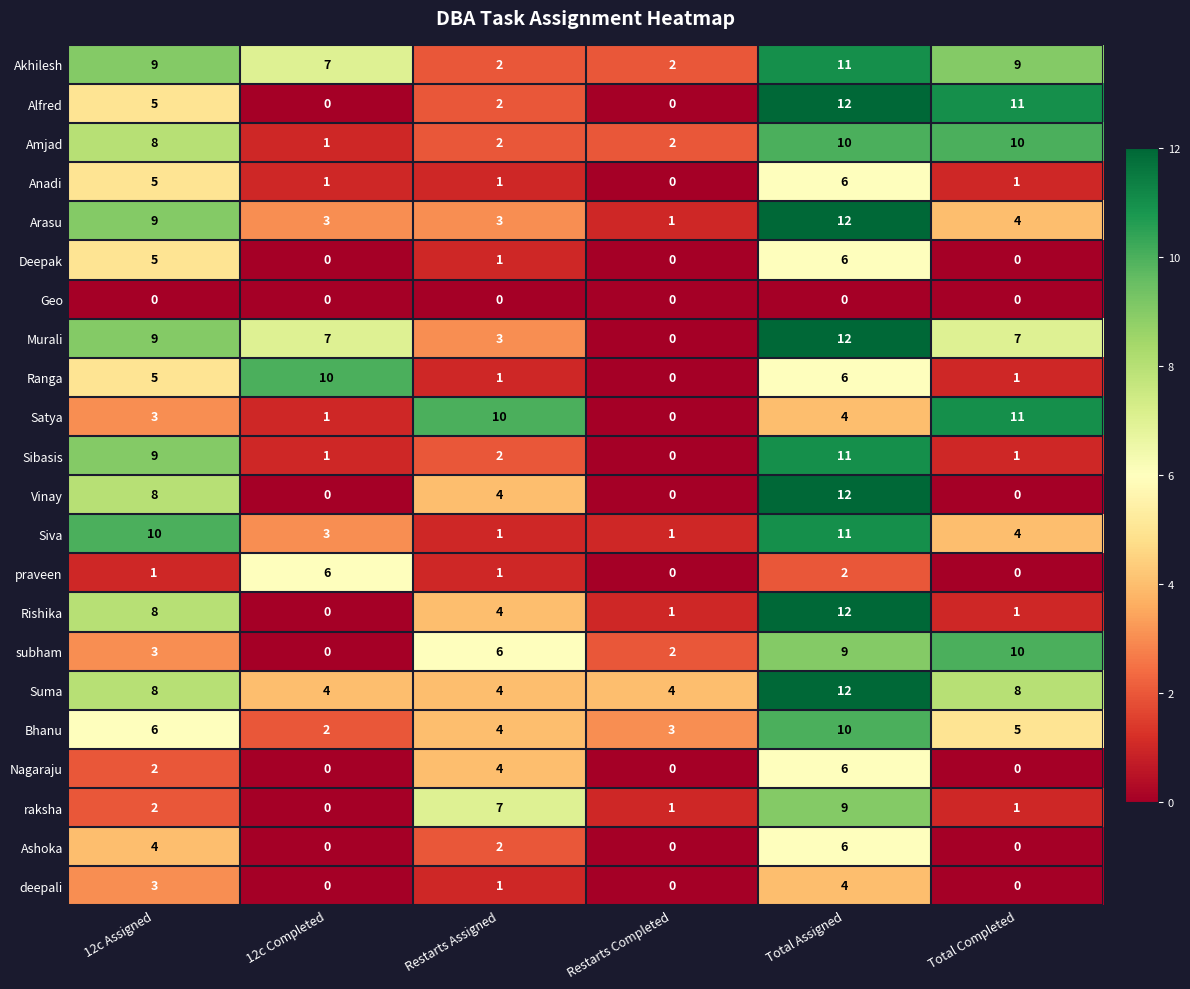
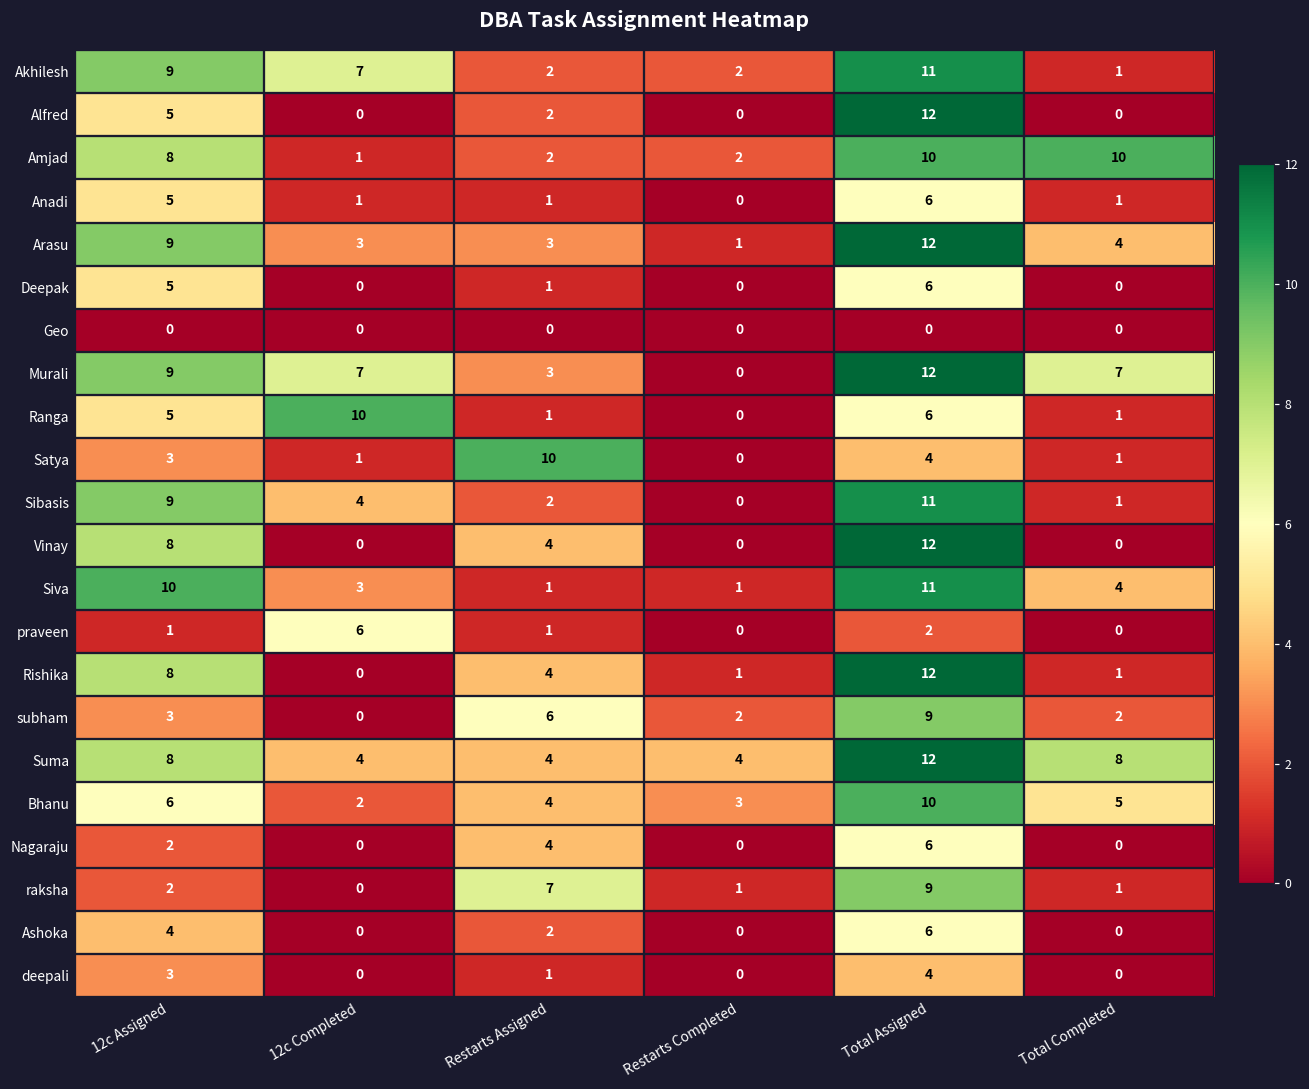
Akhilesh, Total Completed: 9 -> 1
Alfred, Total Completed: 11 -> 0
Satya, Total Completed: 11 -> 1
Sibasis, 12c Completed: 1 -> 4
subham, Total Completed: 10 -> 2
